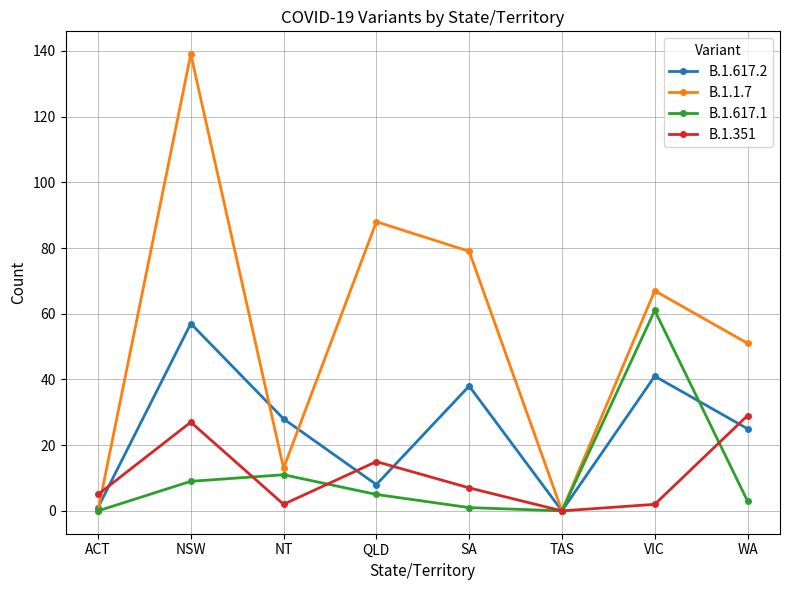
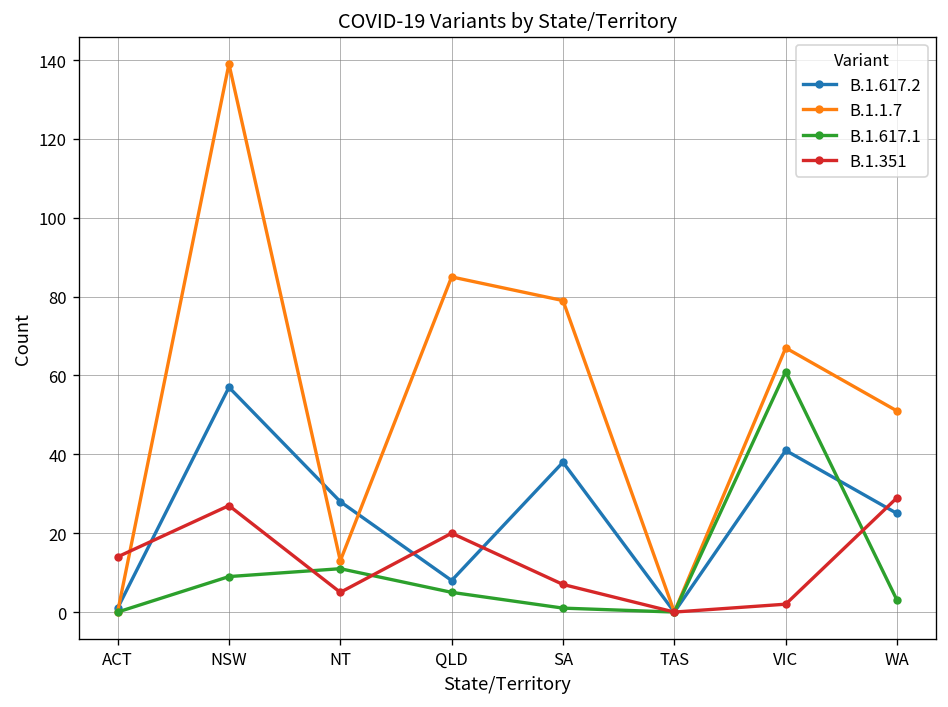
B.1.351, ACT: 5 -> 14
B.1.351, NT: 2 -> 5
B.1.1.7, QLD: 88 -> 85
B.1.351, QLD: 15 -> 20
